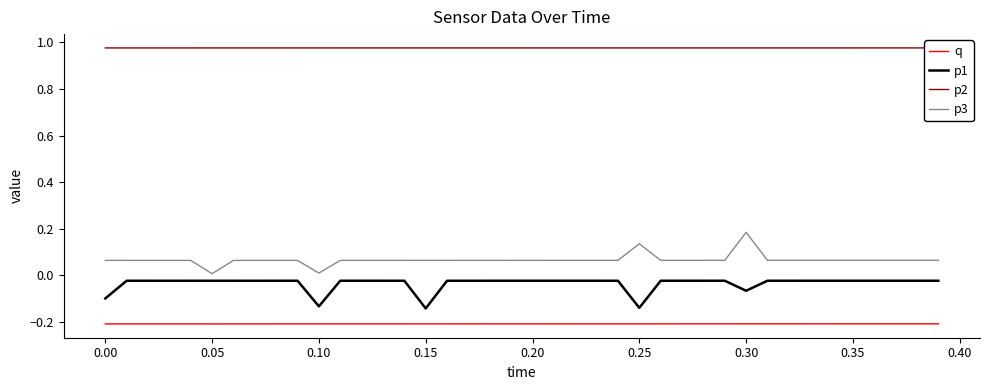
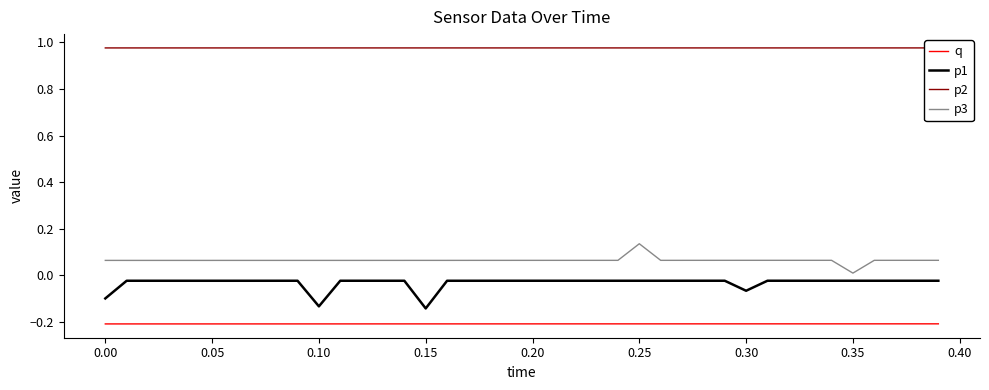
p3, 0.05: 0.01 -> 0.06
p3, 0.10: 0.01 -> 0.06
p1, 0.25: -0.14 -> -0.02
p3, 0.30: 0.18 -> 0.06
p3, 0.35: 0.06 -> 0.01
